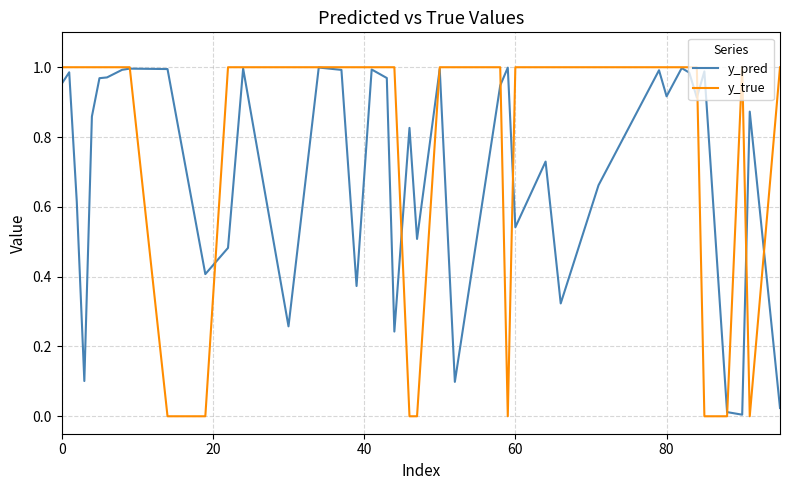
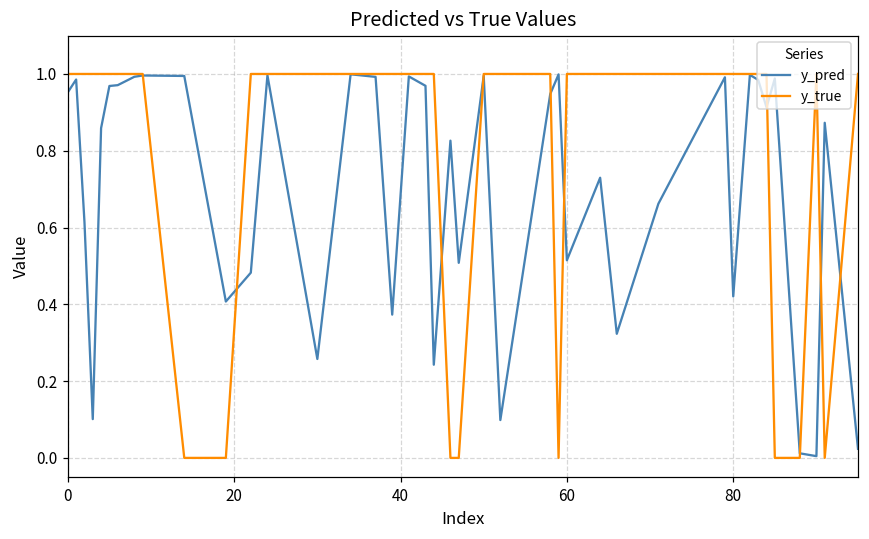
y_pred, 60: 0.54 -> 0.51
y_pred, 80: 0.92 -> 0.42
